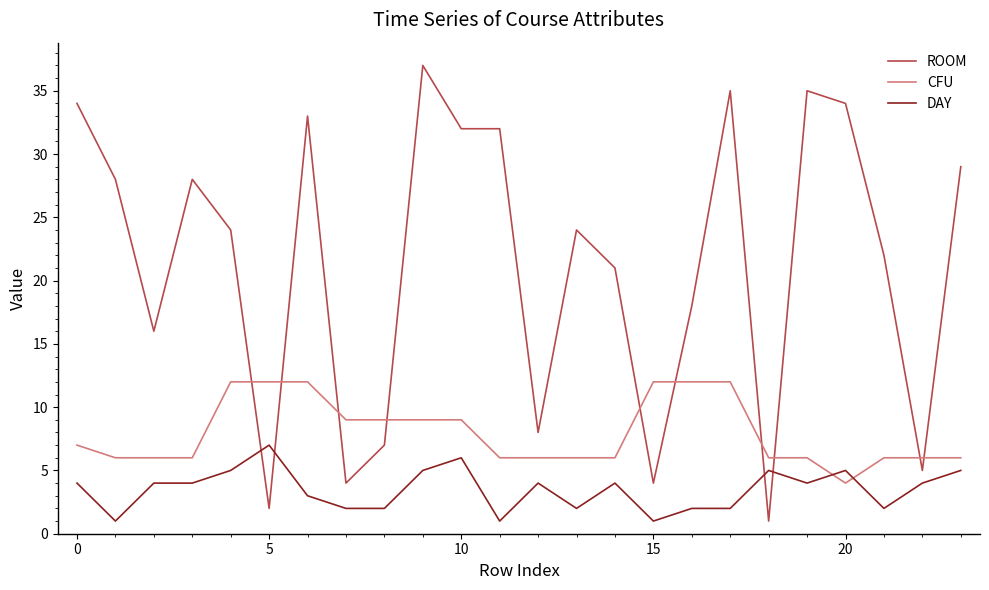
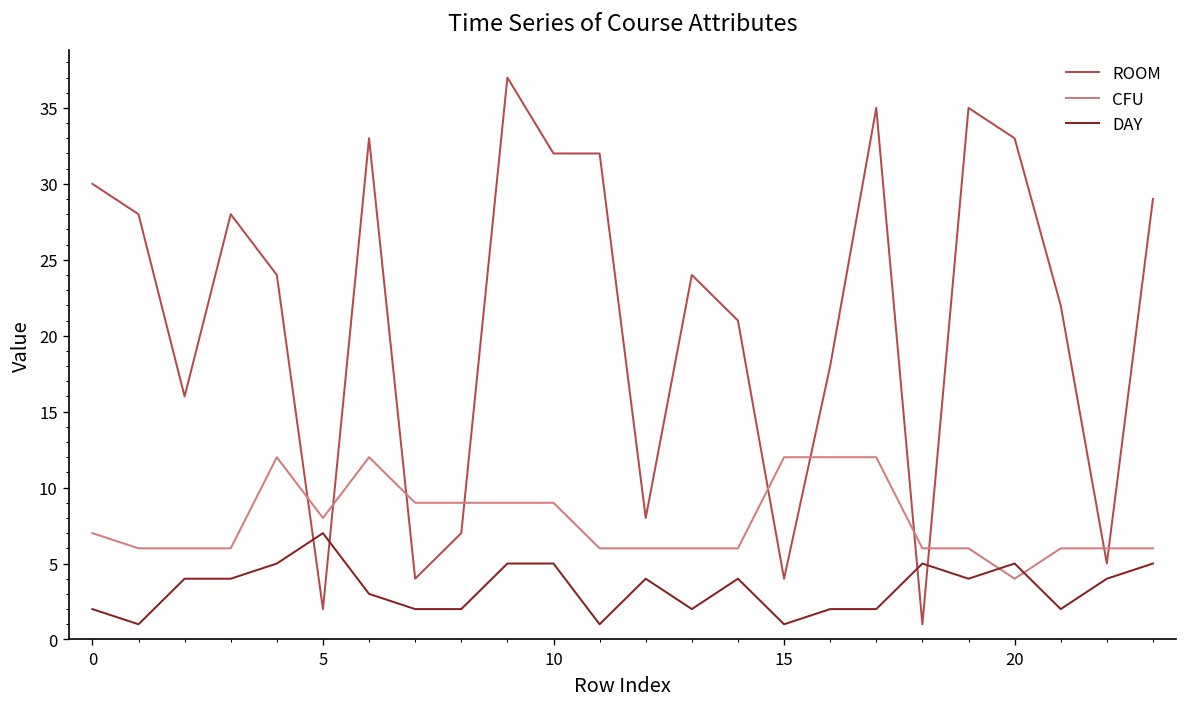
ROOM, 0: 34 -> 30
DAY, 0: 4 -> 2
CFU, 5: 12 -> 8
DAY, 10: 6 -> 5
ROOM, 20: 34 -> 33
